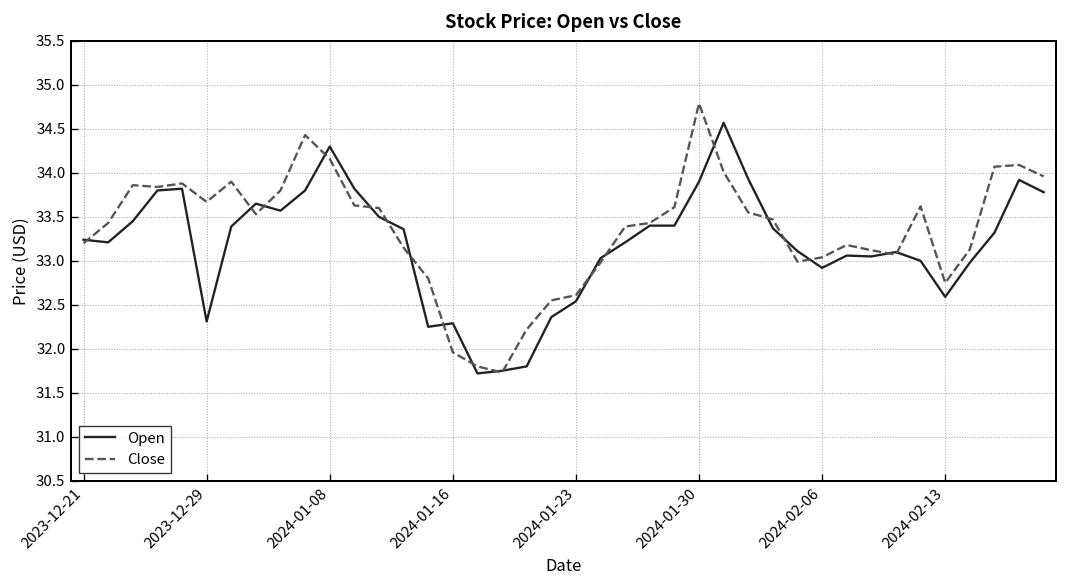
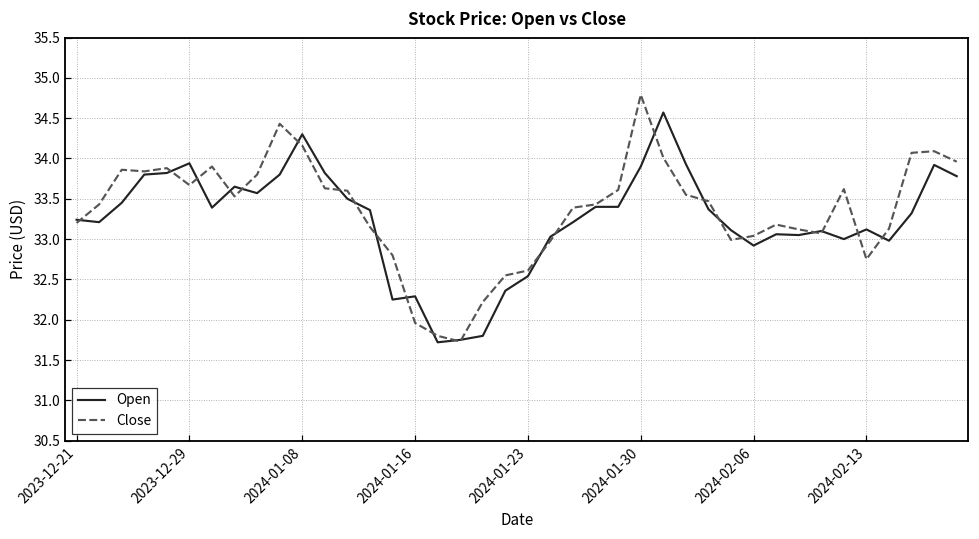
Open, 2023-12-29: 32.3 -> 33.9
Open, 2024-02-13: 32.6 -> 33.1
